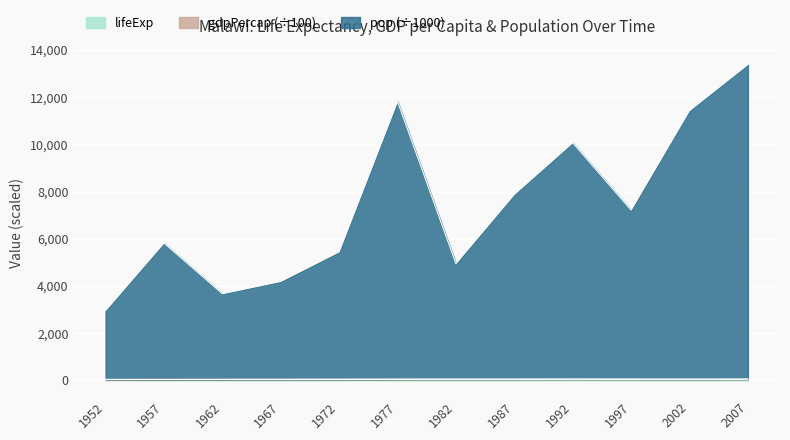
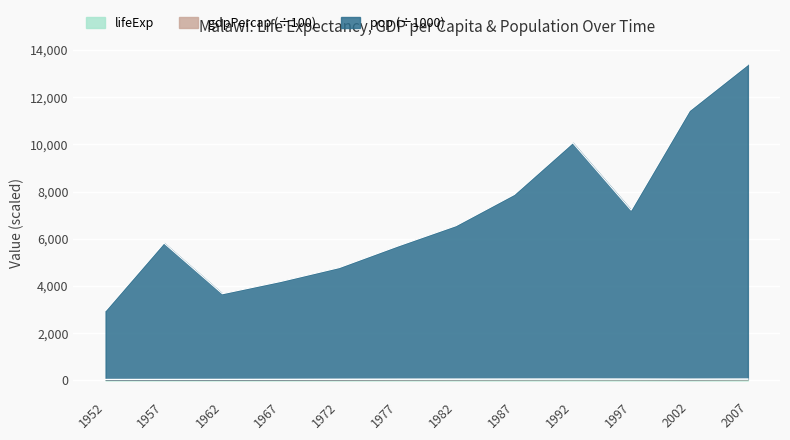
pop (÷1000), 1972: 5,400 -> 4,700
pop (÷1000), 1977: 11,800 -> 5,600
pop (÷1000), 1982: 4,900 -> 6,500
